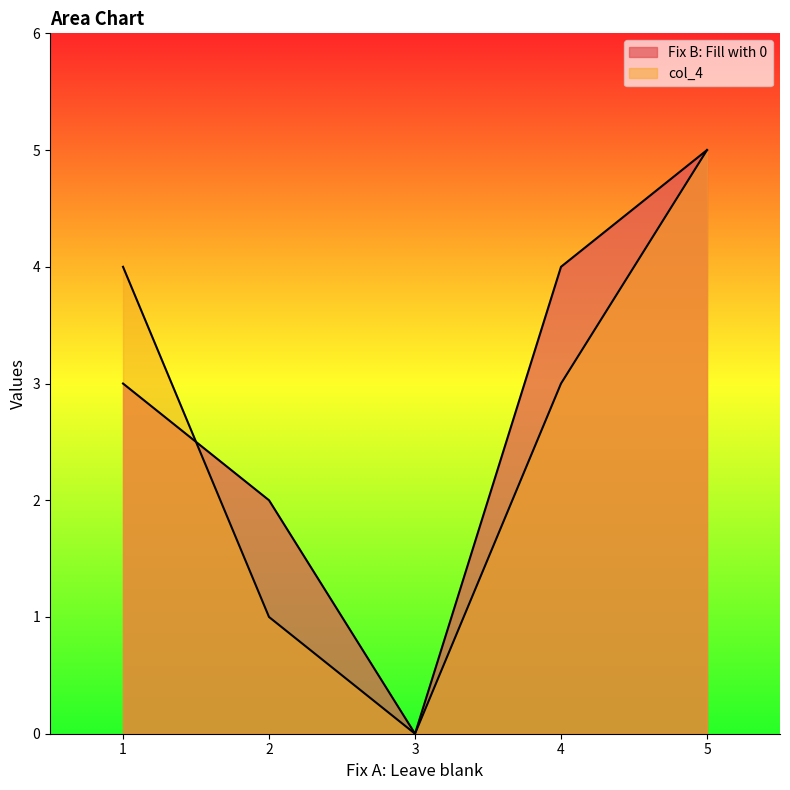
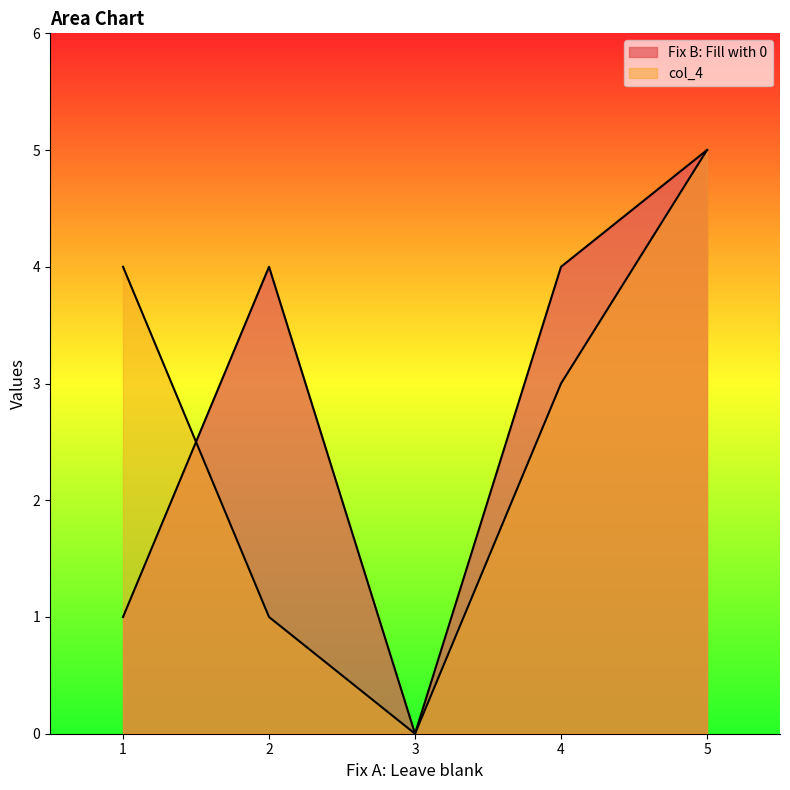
Fix B: Fill with 0, 1: 3 -> 1
Fix B: Fill with 0, 2: 2 -> 4
